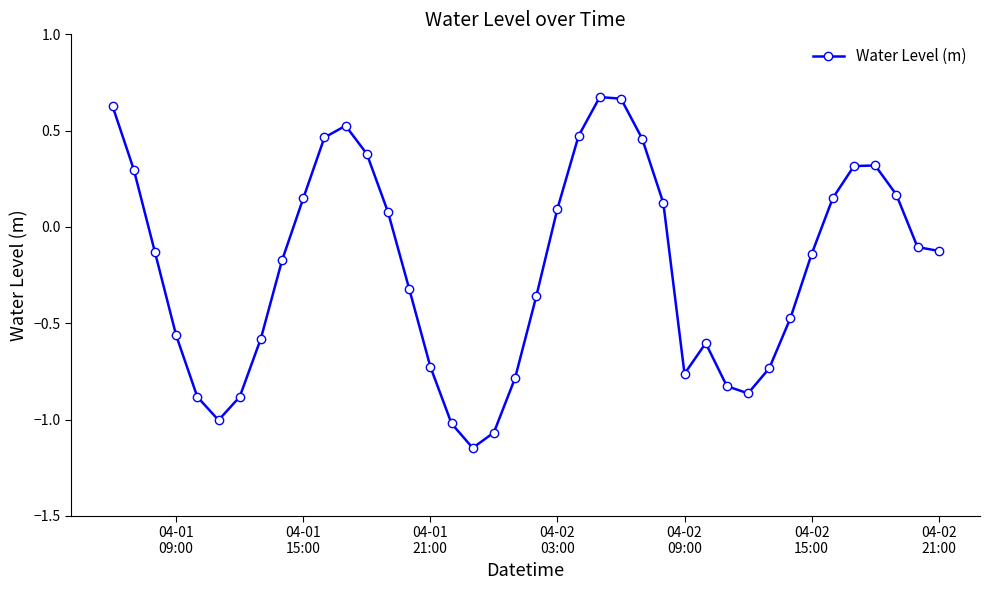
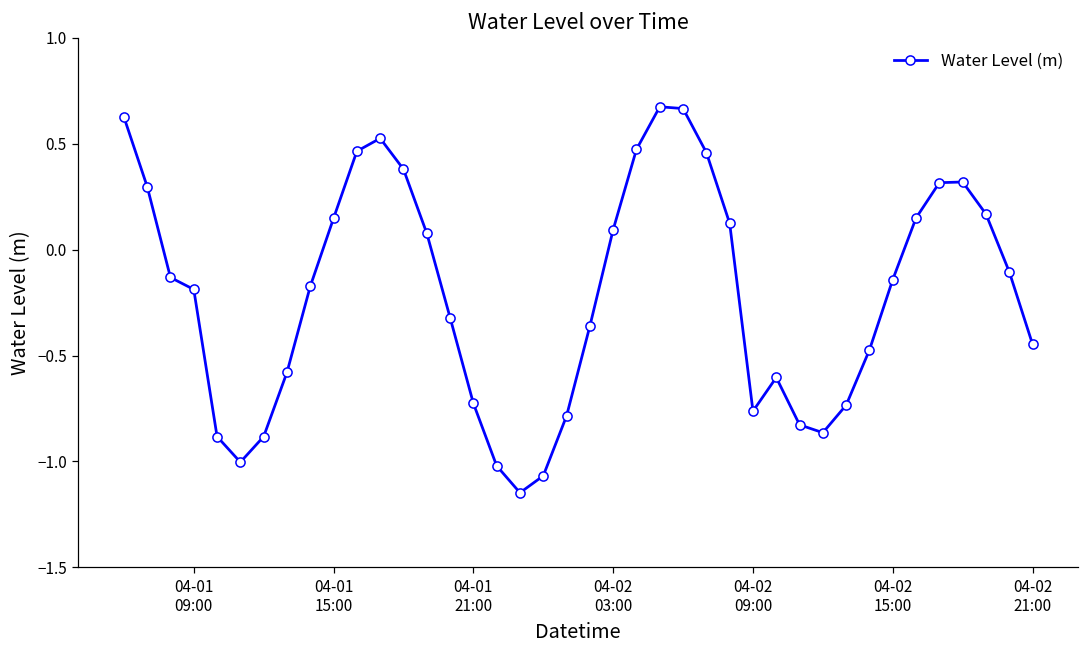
04-01 09:00: -0.56 -> -0.19
04-02 21:00: -0.12 -> -0.45
